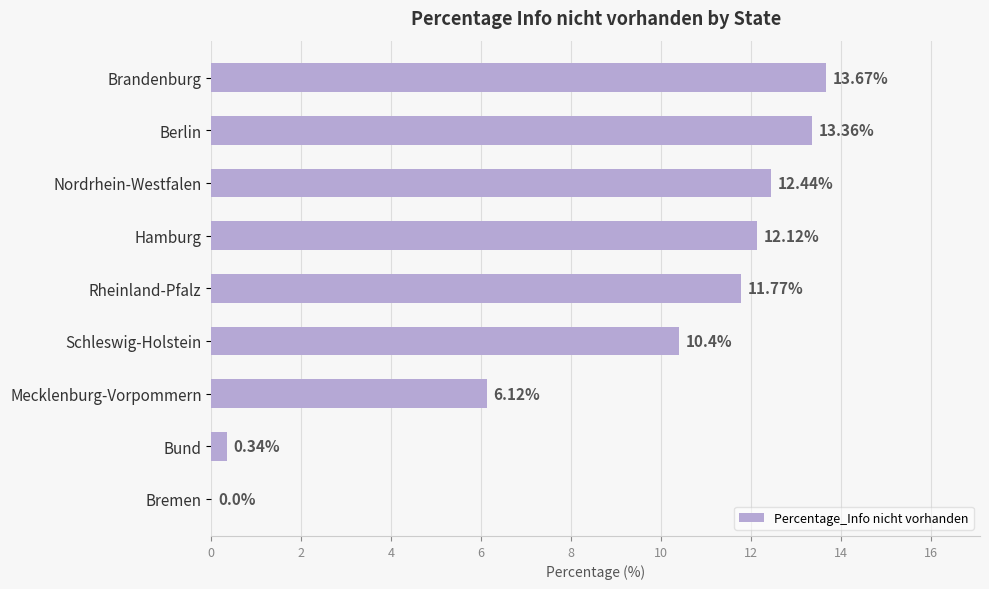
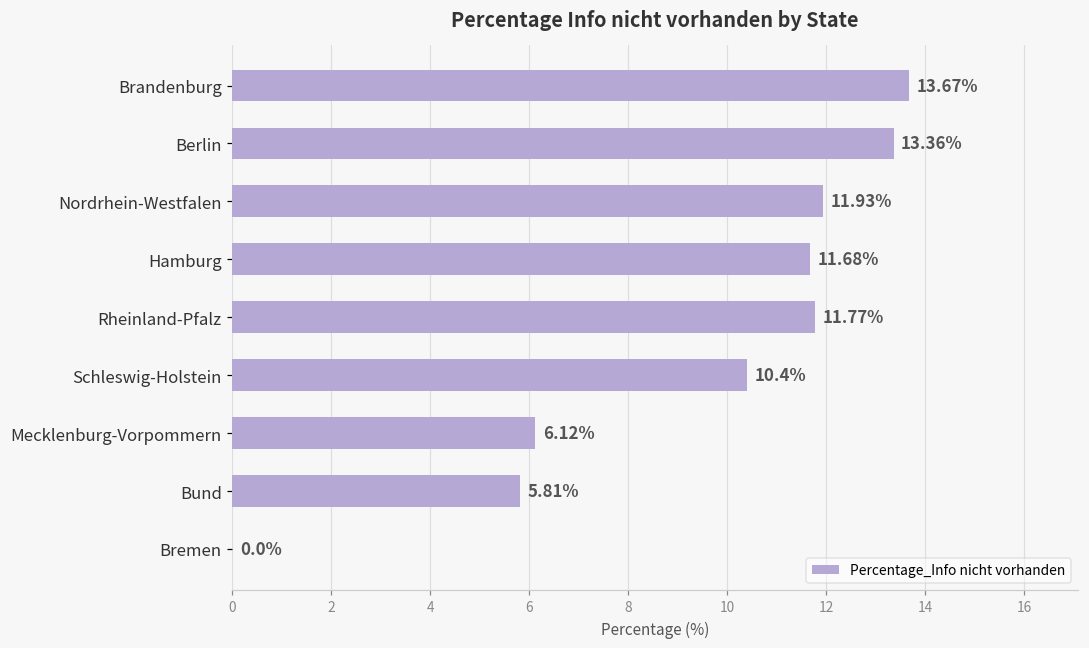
Nordrhein-Westfalen: 12.44% -> 11.93%
Hamburg: 12.12% -> 11.68%
Bund: 0.34% -> 5.81%
